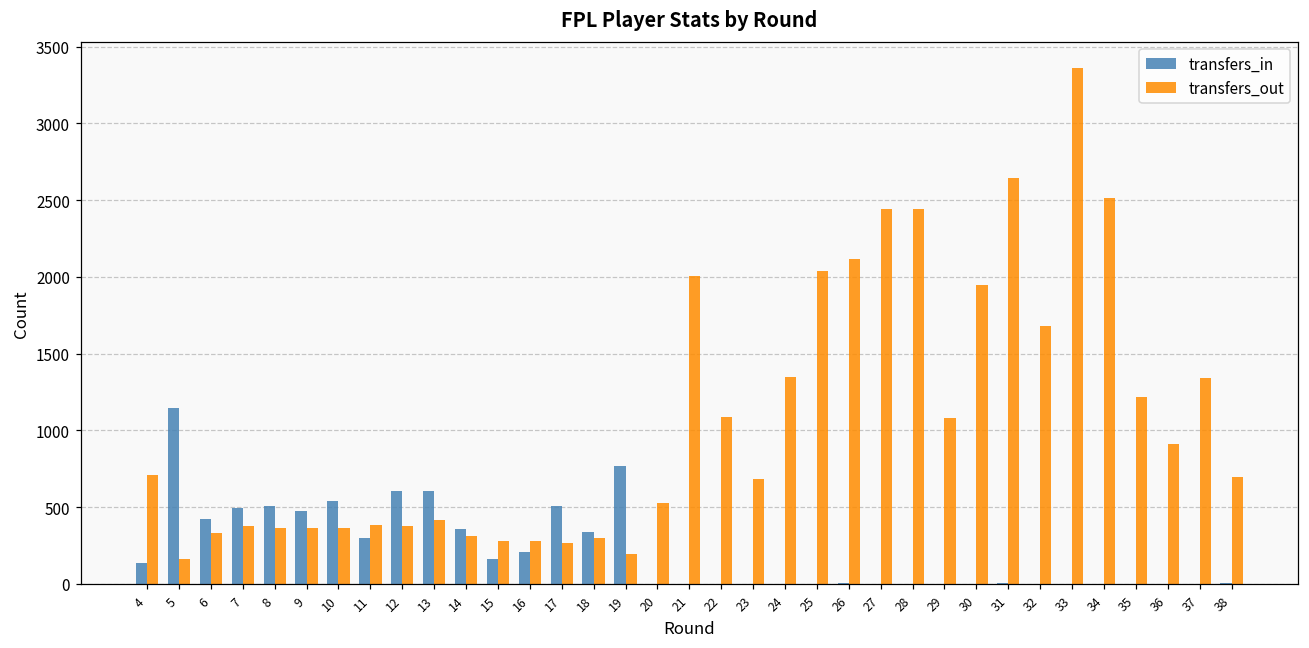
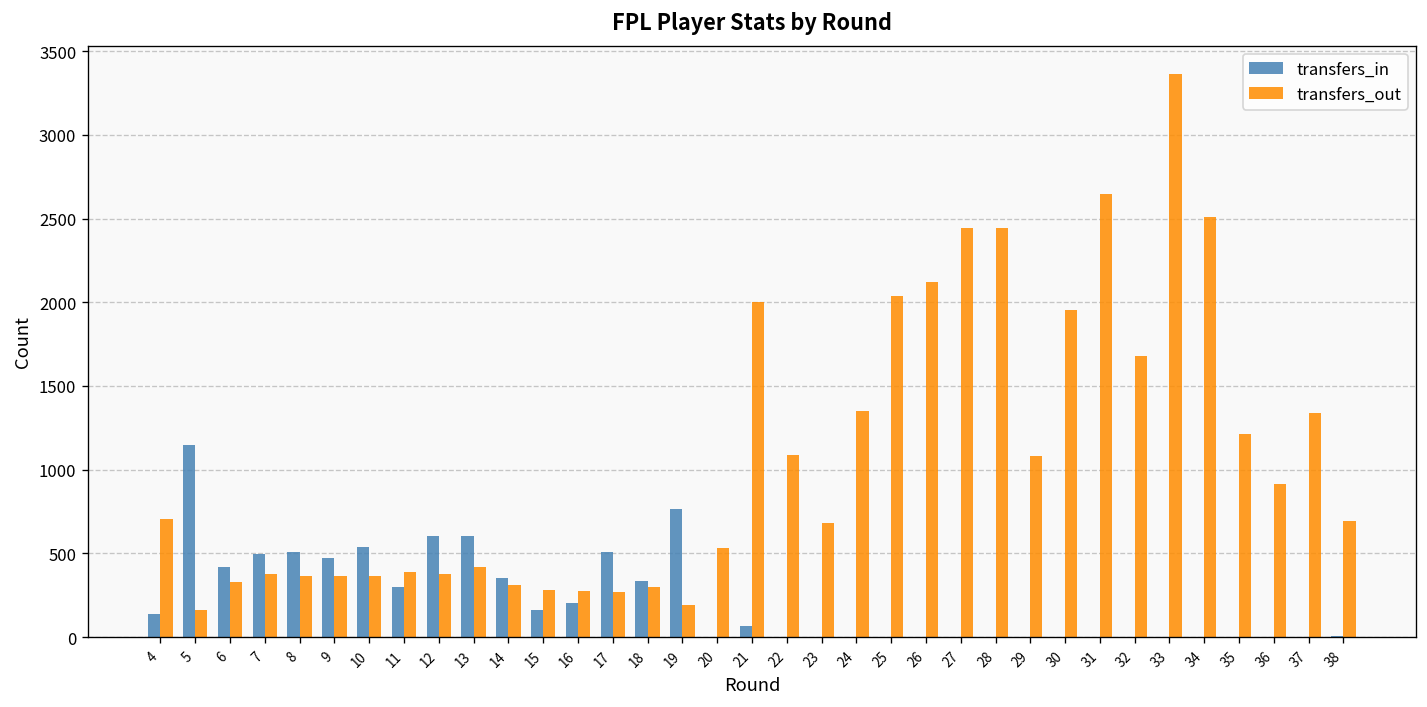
transfers_in, 21: 0 -> 70
